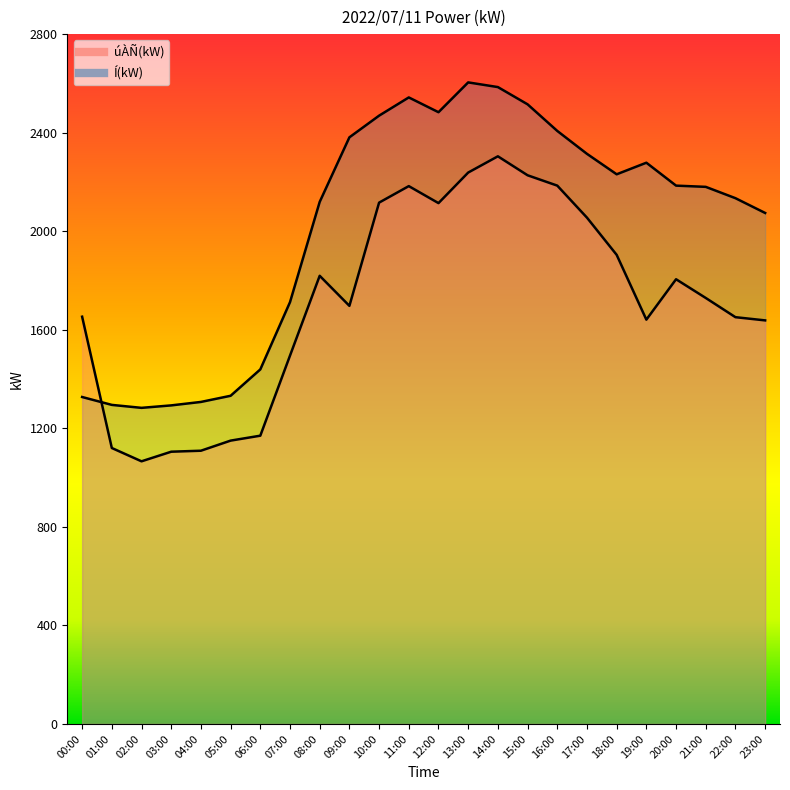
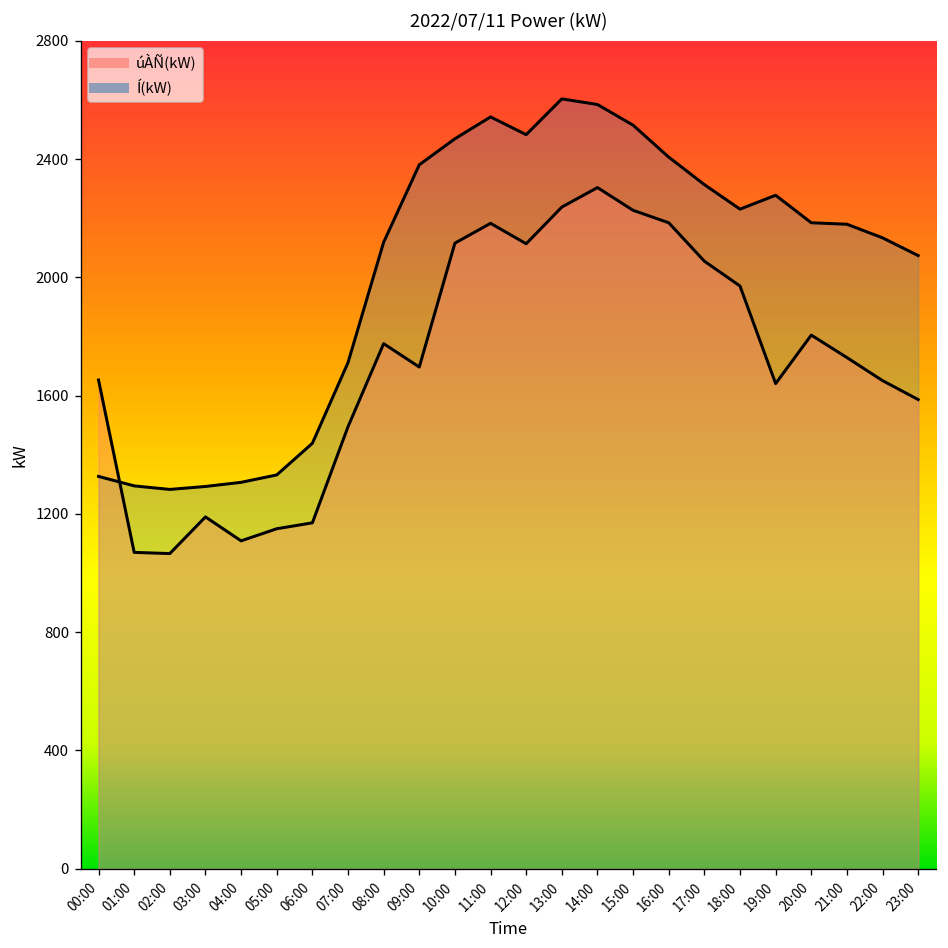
úÀÑ(kW), 01:00: 1120 -> 1070
úÀÑ(kW), 03:00: 1110 -> 1190
úÀÑ(kW), 08:00: 1820 -> 1780
úÀÑ(kW), 18:00: 1900 -> 1970
úÀÑ(kW), 23:00: 1640 -> 1590
